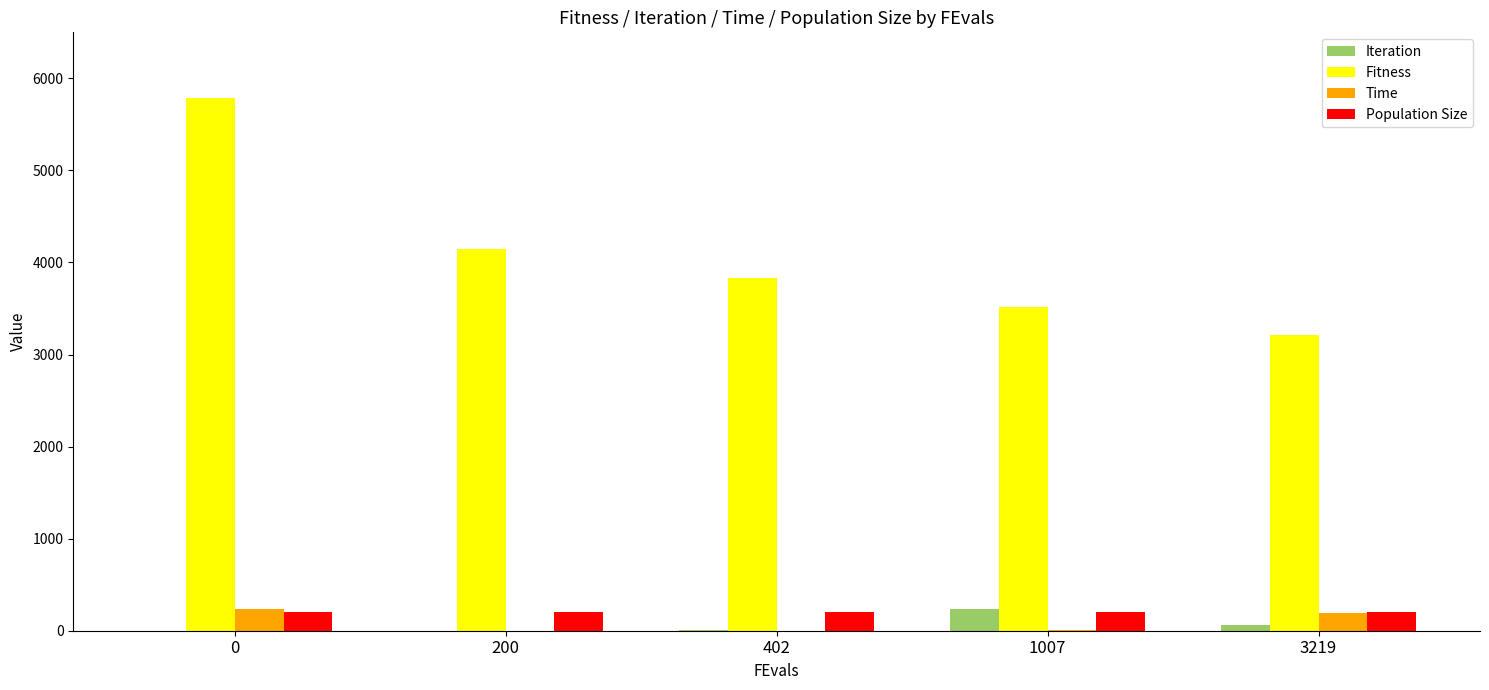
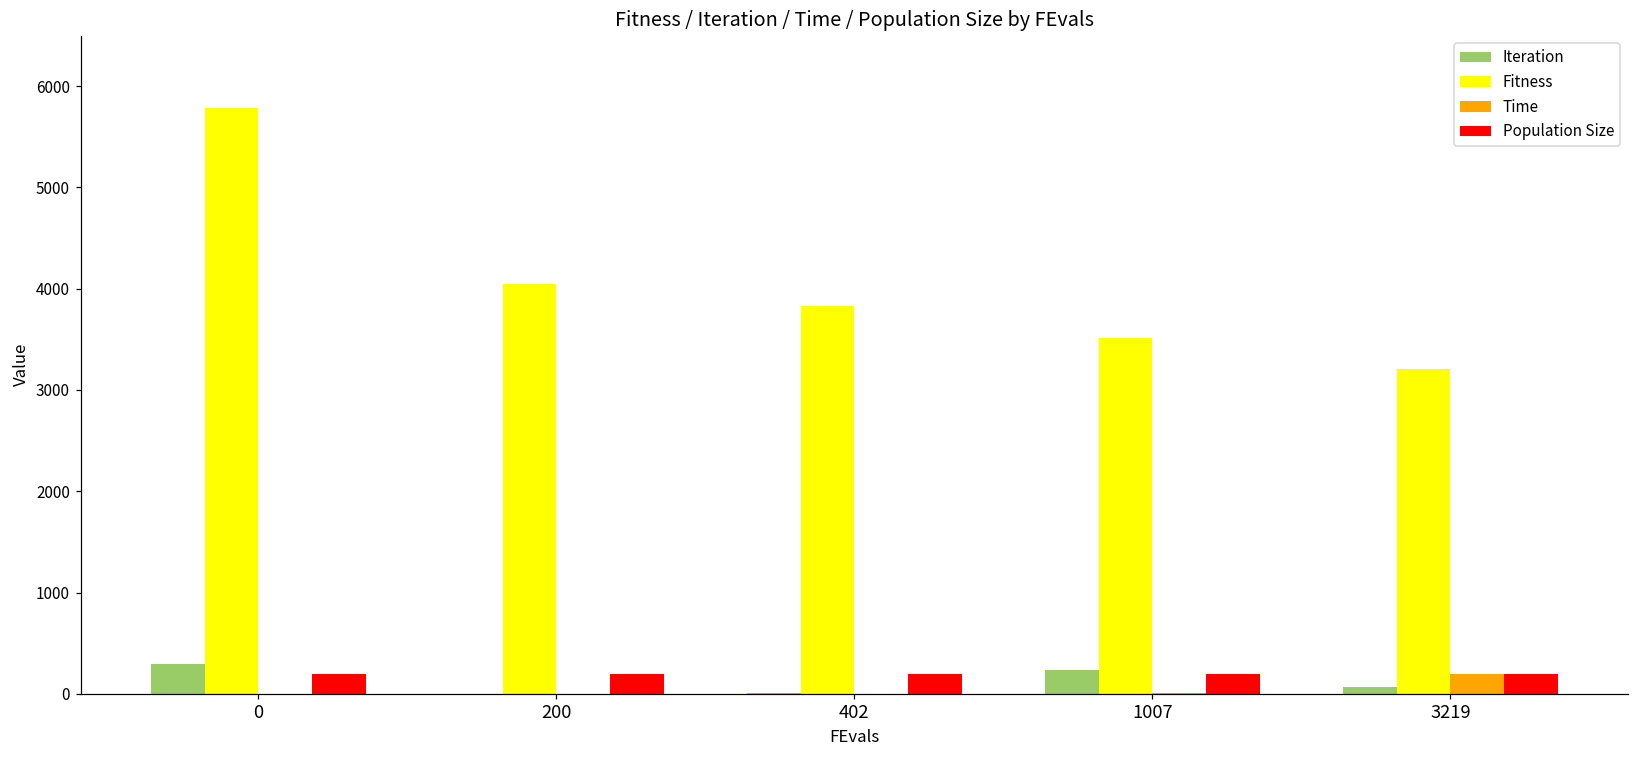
Iteration, 0: 0 -> 300
Time, 0: 200 -> 0
Fitness, 200: 4100 -> 4000
